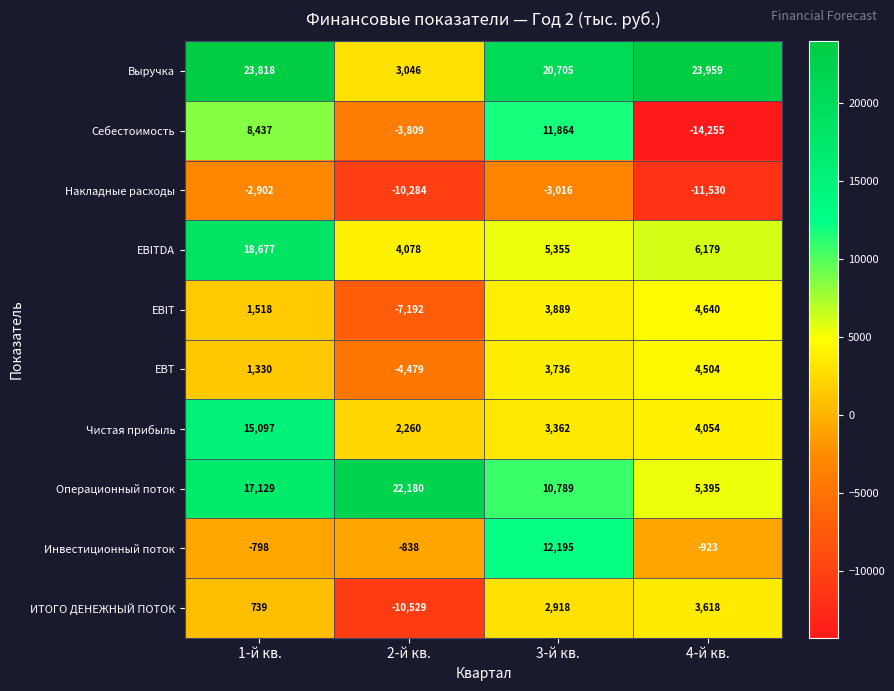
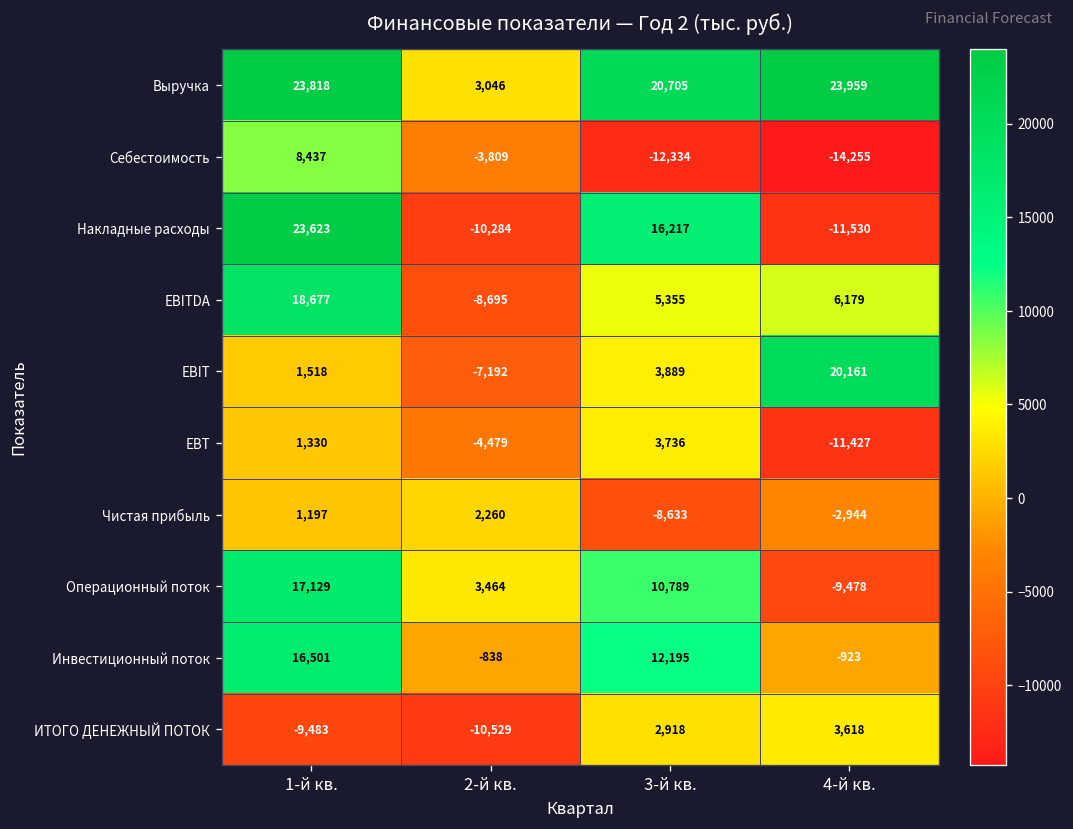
Себестоимость, 3-й кв.: 11,864 -> -12,334
Накладные расходы, 1-й кв.: -2,902 -> 23,623
Накладные расходы, 3-й кв.: -3,016 -> 16,217
EBITDA, 2-й кв.: 4,078 -> -8,695
EBIT, 4-й кв.: 4,640 -> 20,161
EBT, 4-й кв.: 4,504 -> -11,427
Чистая прибыль, 1-й кв.: 15,097 -> 1,197
Чистая прибыль, 3-й кв.: 3,362 -> -8,633
Чистая прибыль, 4-й кв.: 4,054 -> -2,944
Операционный поток, 2-й кв.: 22,180 -> 3,464
Операционный поток, 4-й кв.: 5,395 -> -9,478
Инвестиционный поток, 1-й кв.: -798 -> 16,501
ИТОГО ДЕНЕЖНЫЙ ПОТОК, 1-й кв.: 739 -> -9,483
